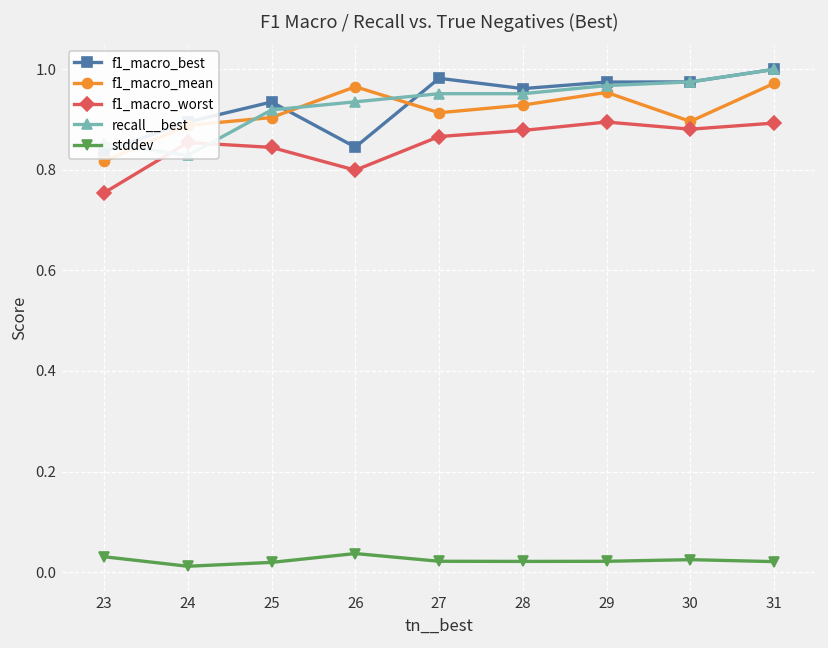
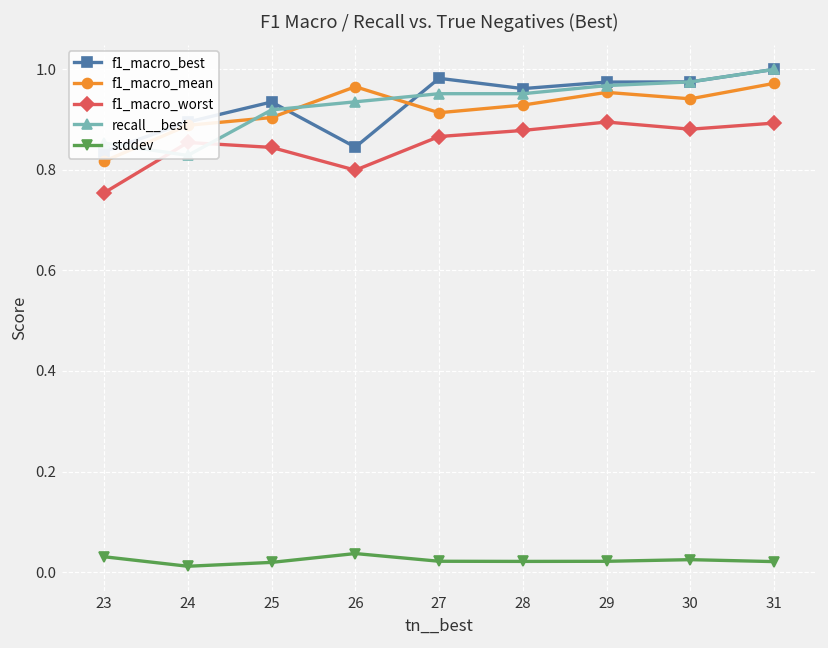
f1_macro_mean, 30: 0.90 -> 0.94
